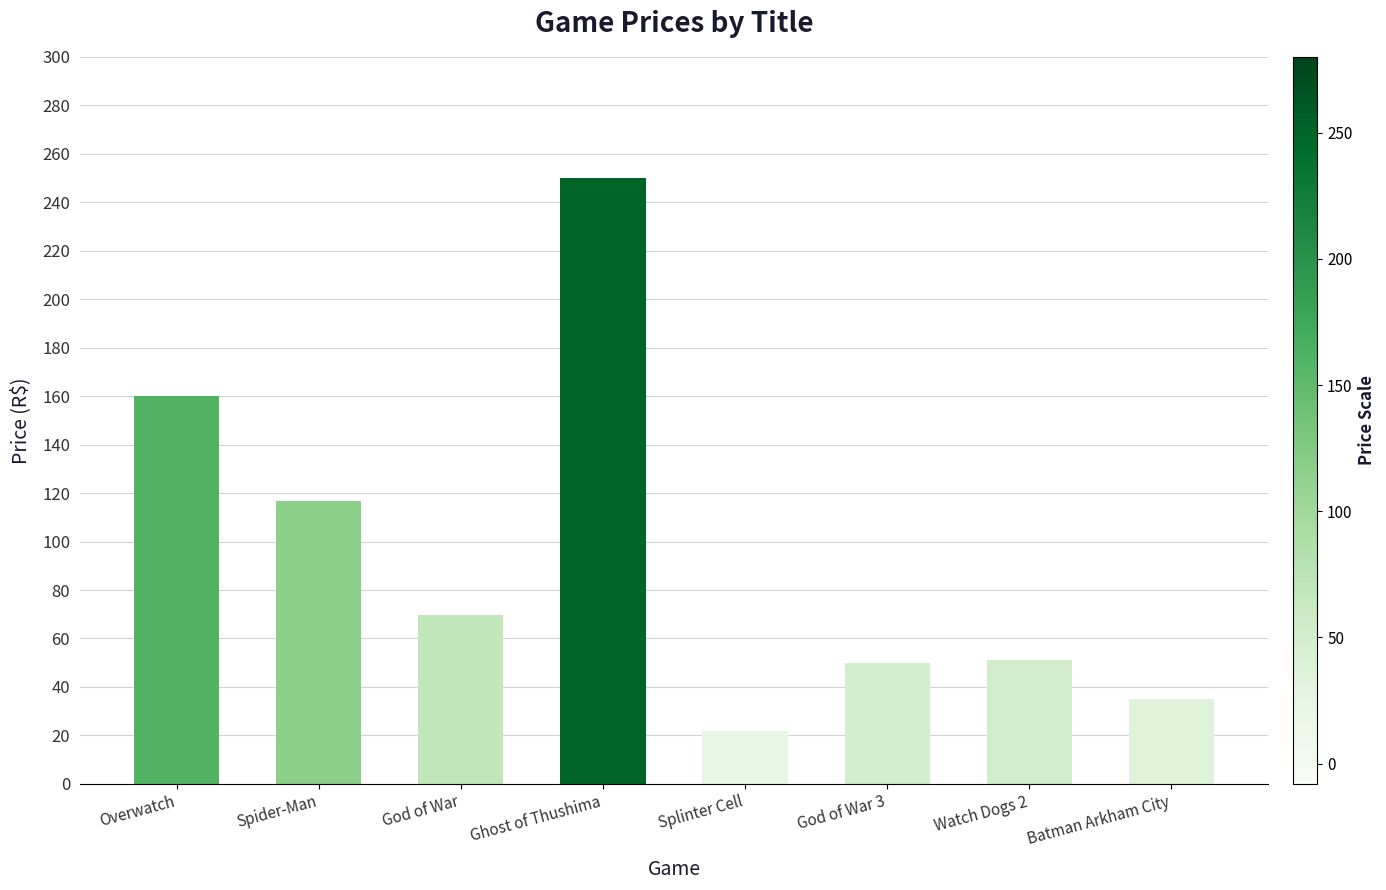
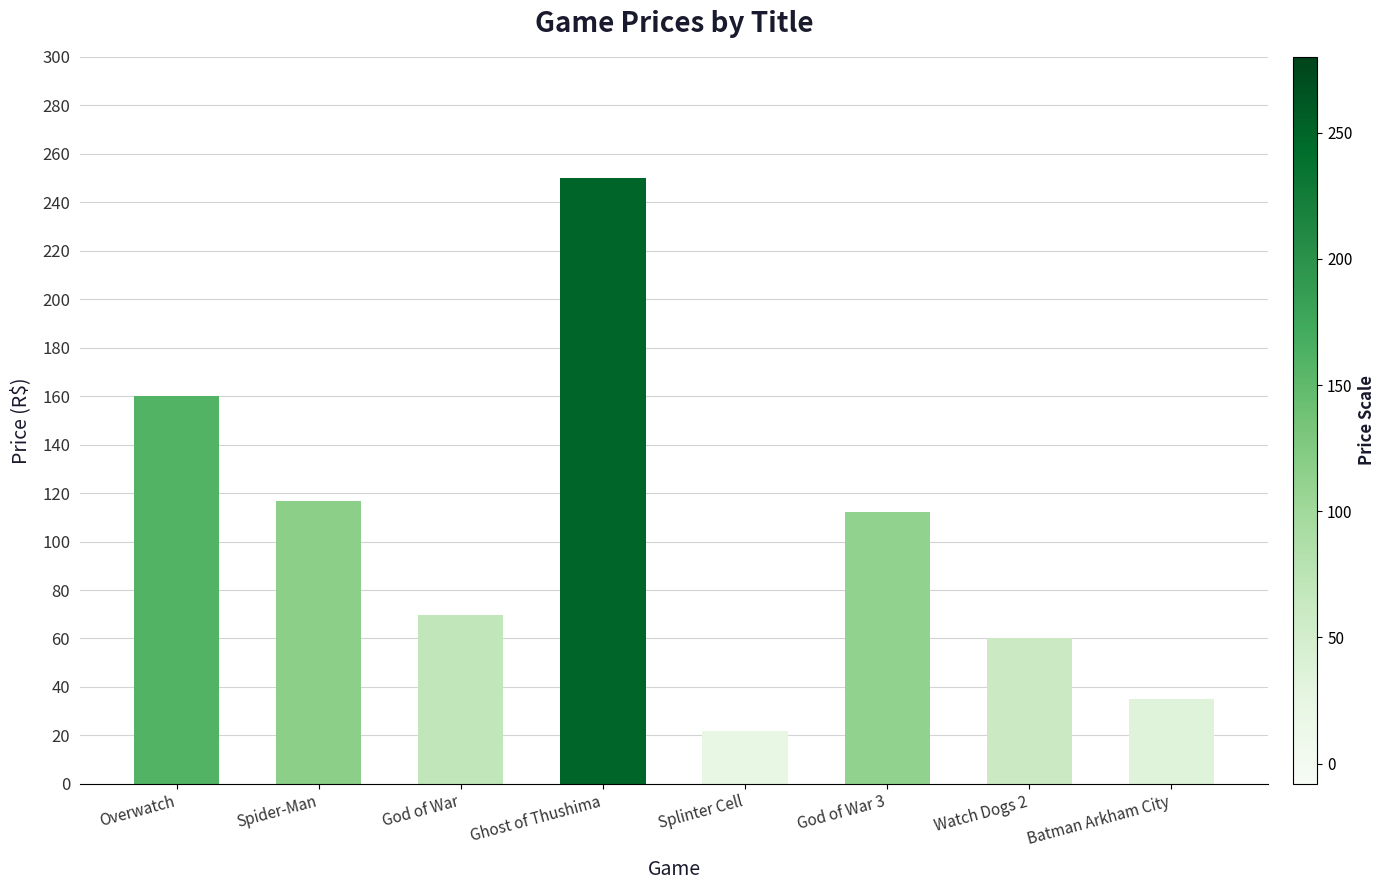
God of War 3: 50 -> 112
Watch Dogs 2: 51 -> 60
